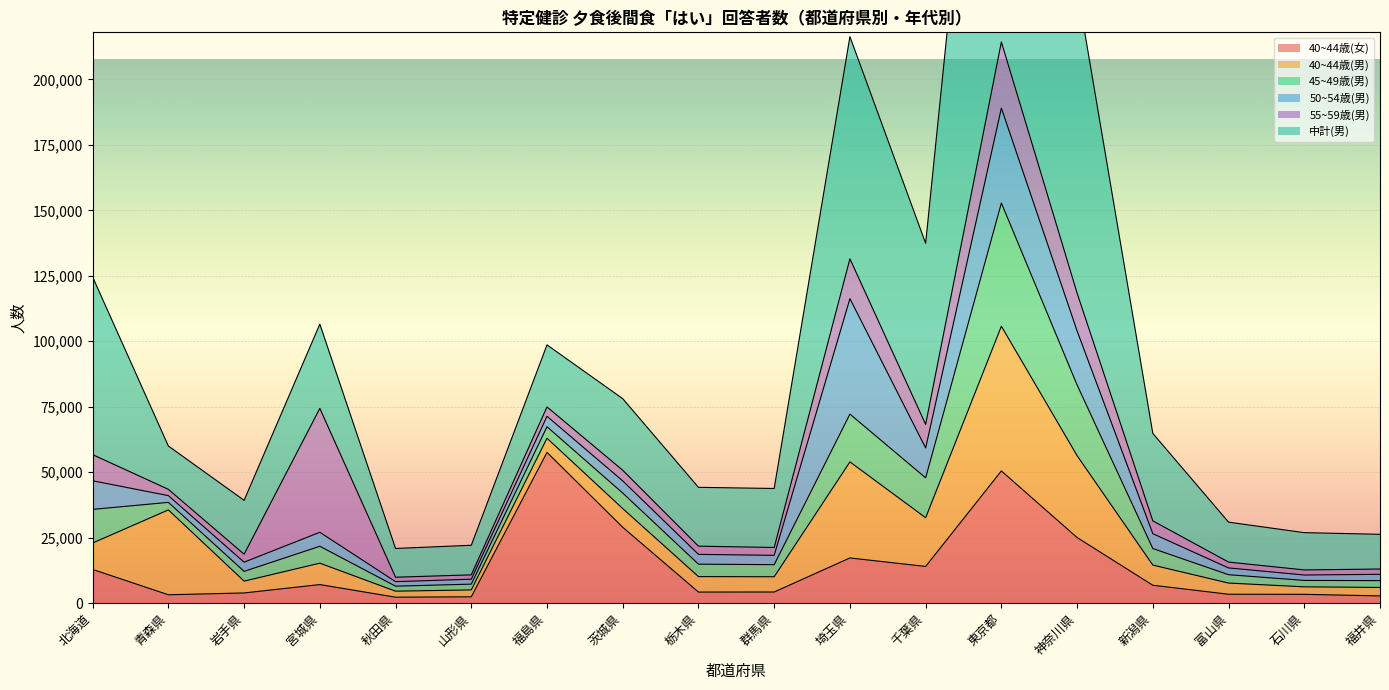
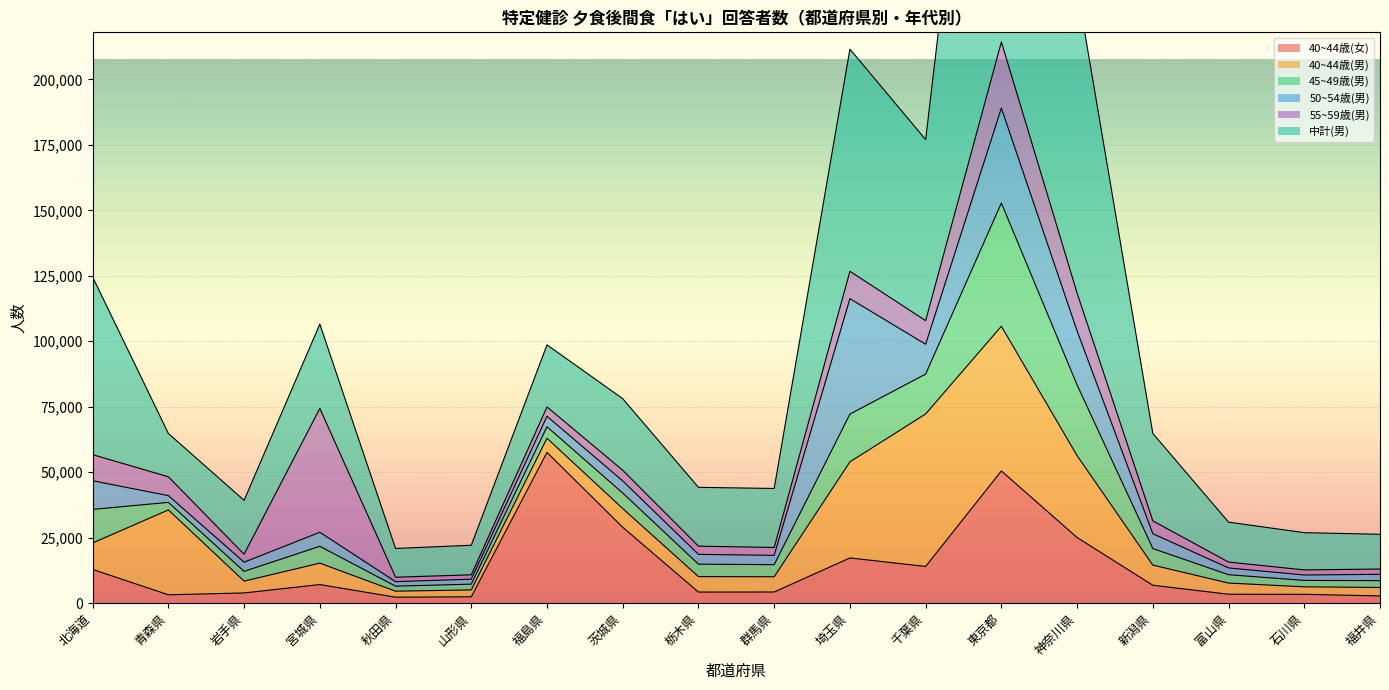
55~59歳(男), 青森県: 2,000 -> 7,000
55~59歳(男), 埼玉県: 15,000 -> 10,000
40~44歳(男), 千葉県: 19,000 -> 58,000
